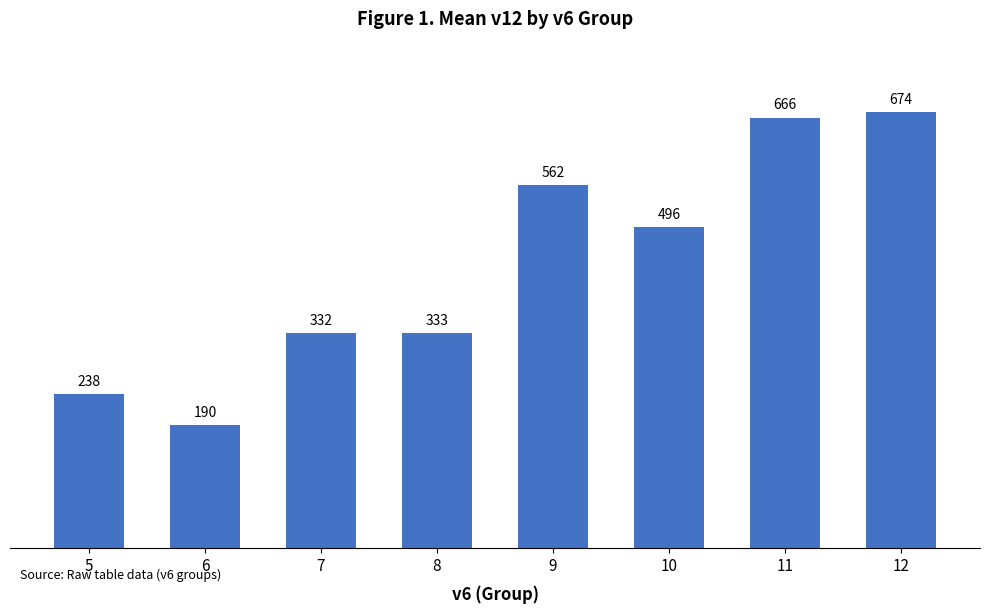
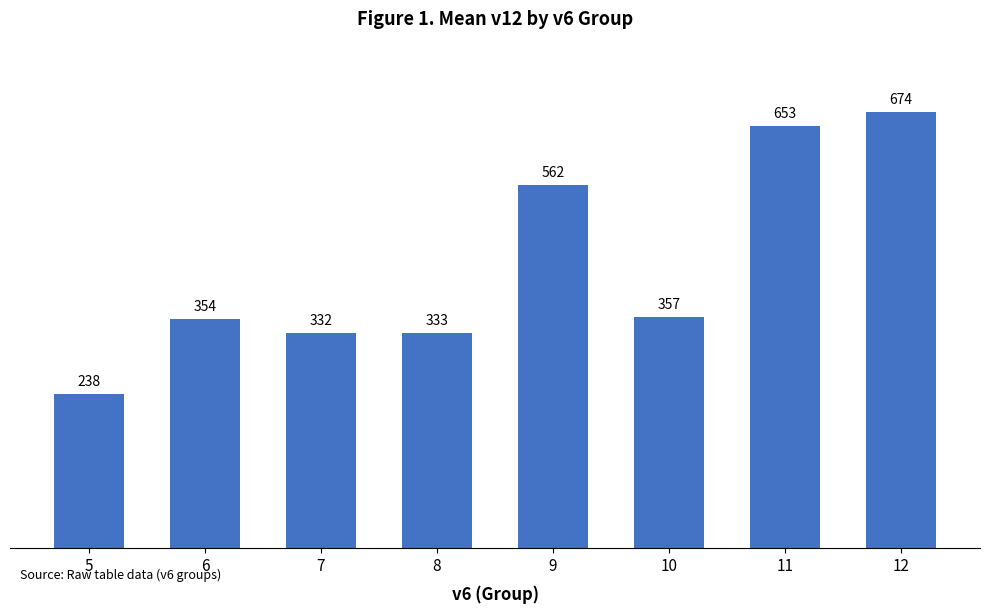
6: 190 -> 354
10: 496 -> 357
11: 666 -> 653
